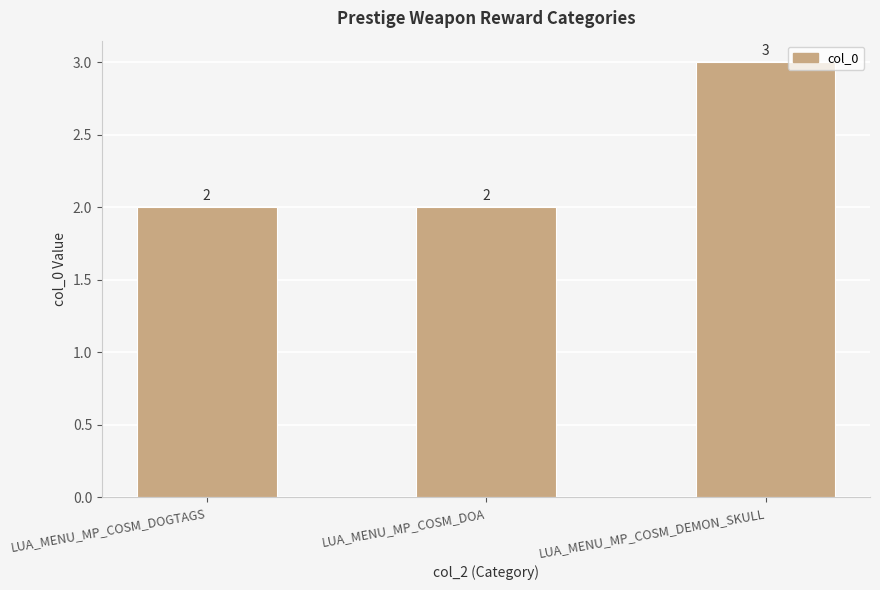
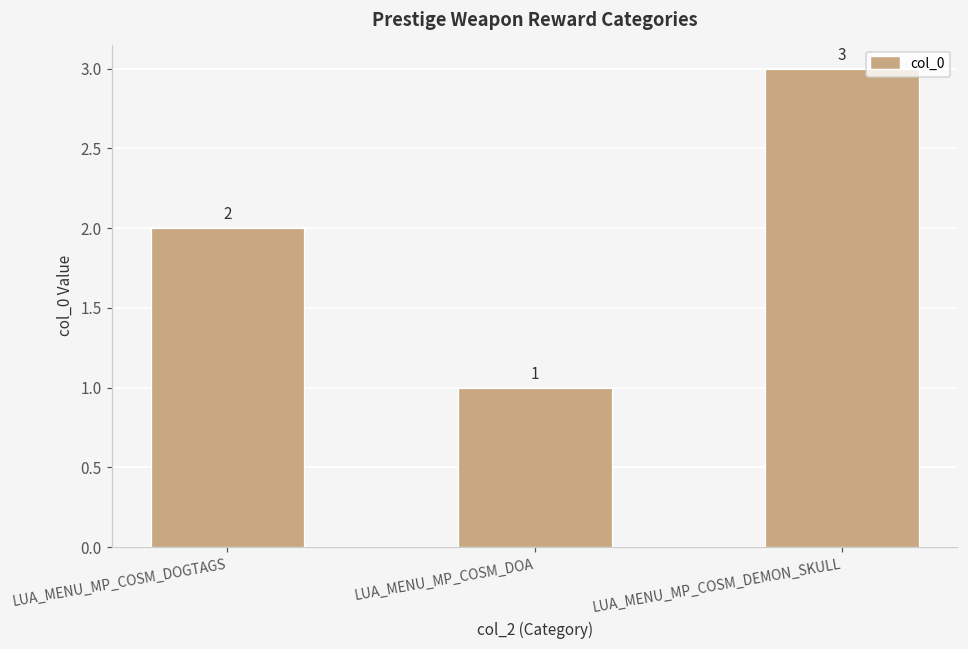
LUA_MENU_MP_COSM_DOA: 2 -> 1
